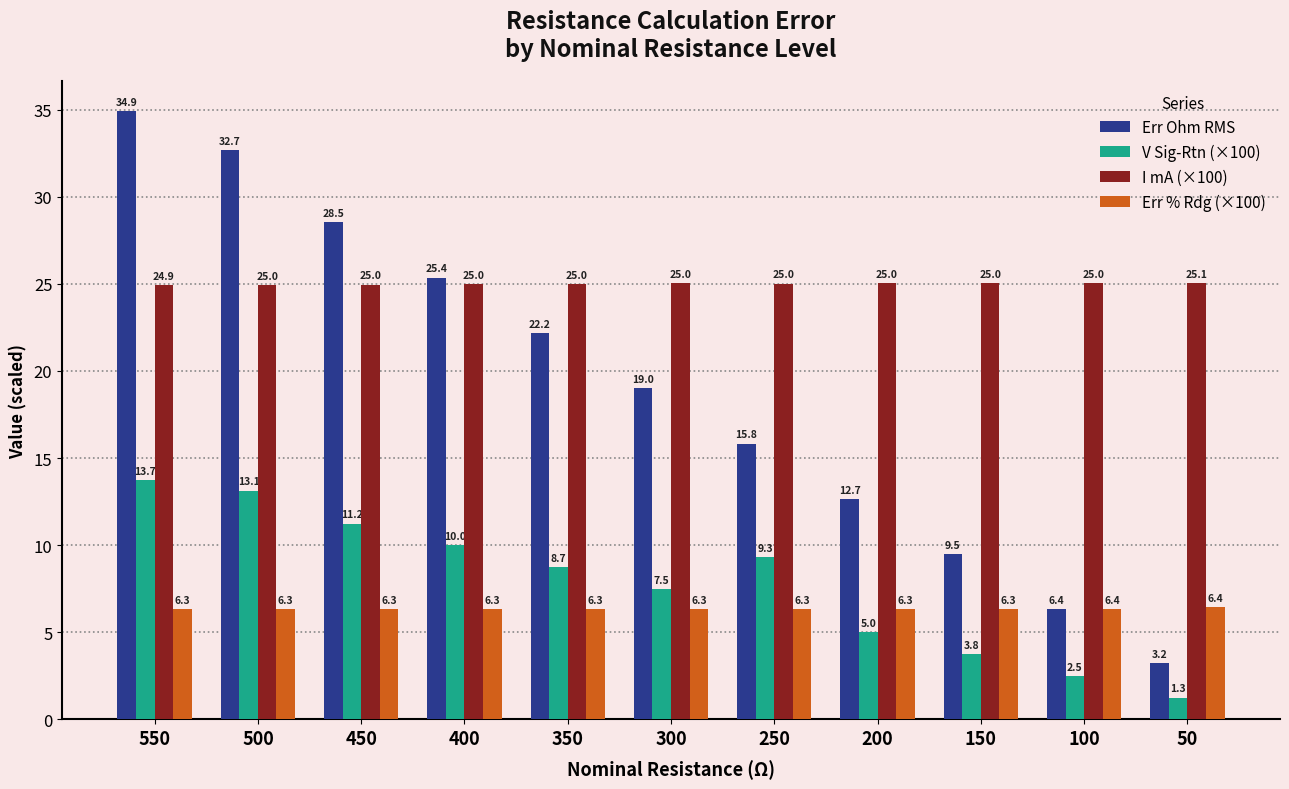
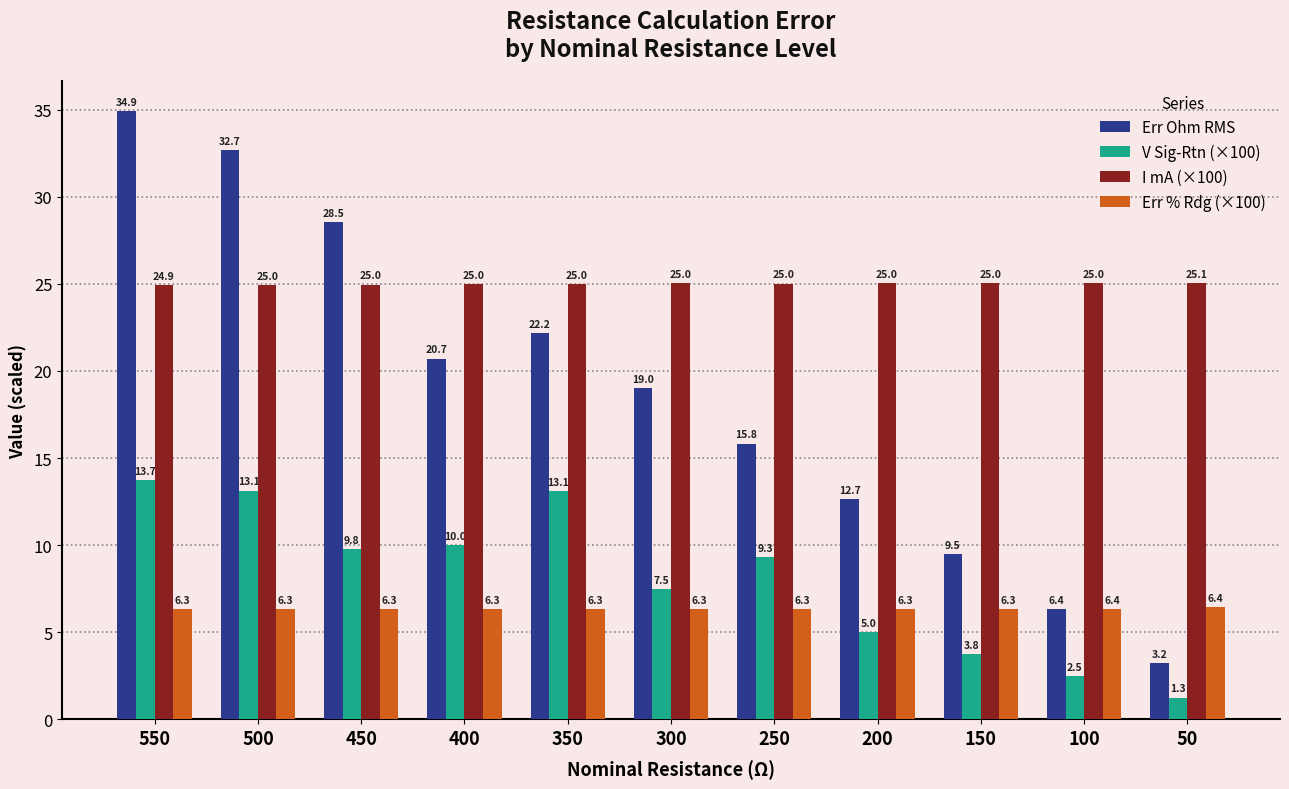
V Sig-Rtn (×100), 450: 11.2 -> 9.8
Err Ohm RMS, 400: 25.4 -> 20.7
V Sig-Rtn (×100), 350: 8.7 -> 13.1
